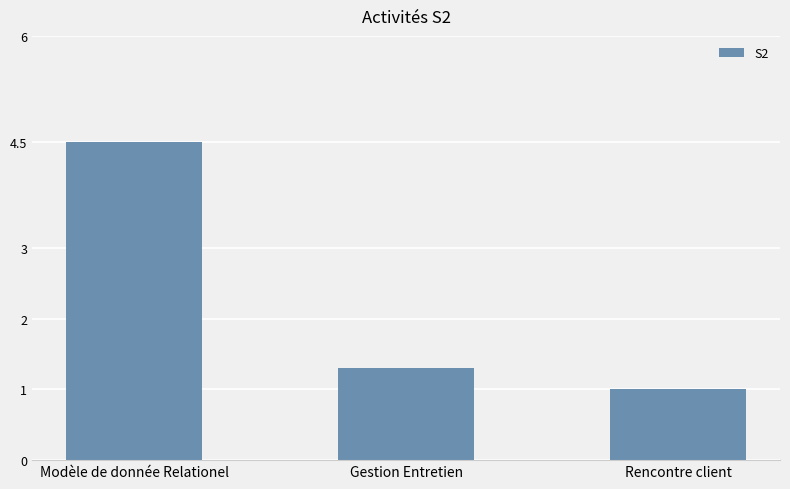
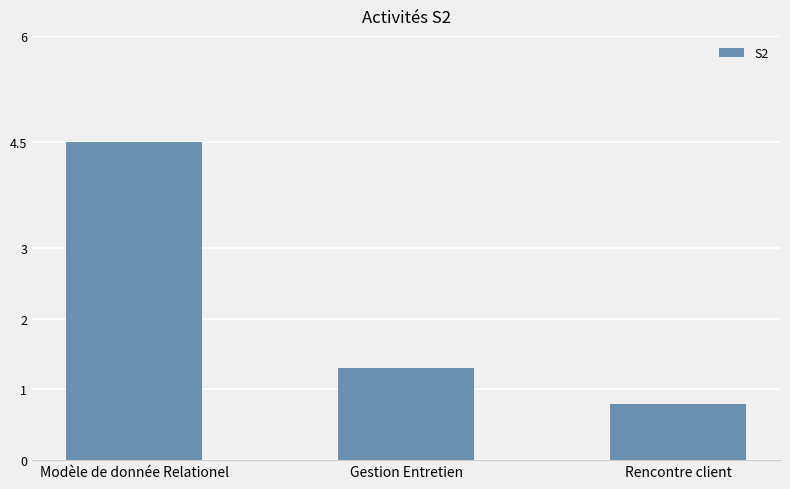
Rencontre client: 1.0 -> 0.8
